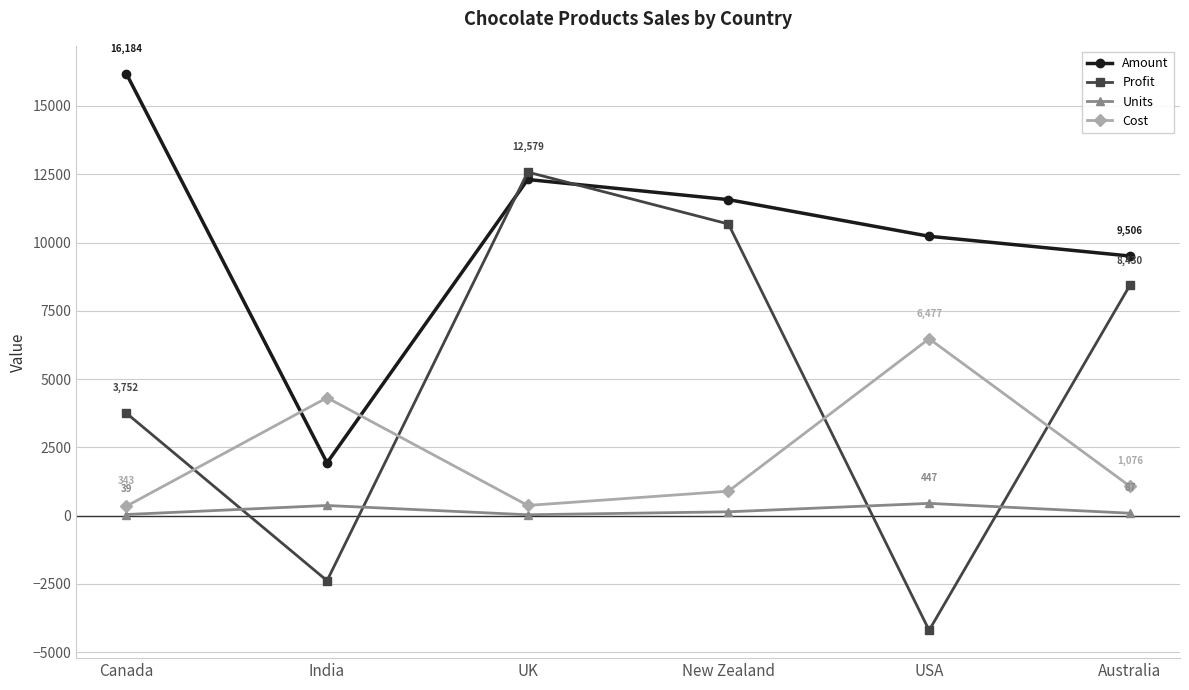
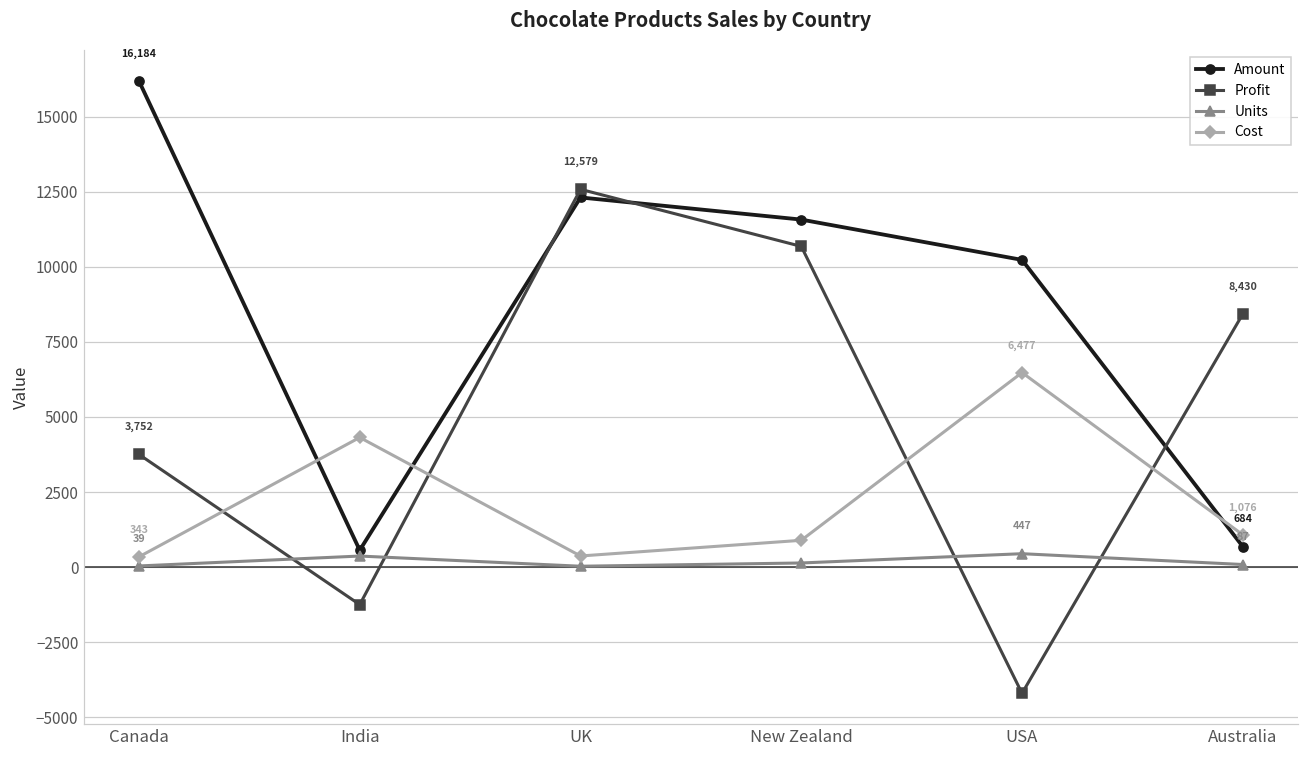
Amount, India: 1900 -> 600
Profit, India: -2400 -> -1200
Amount, Australia: 9,506 -> 684
